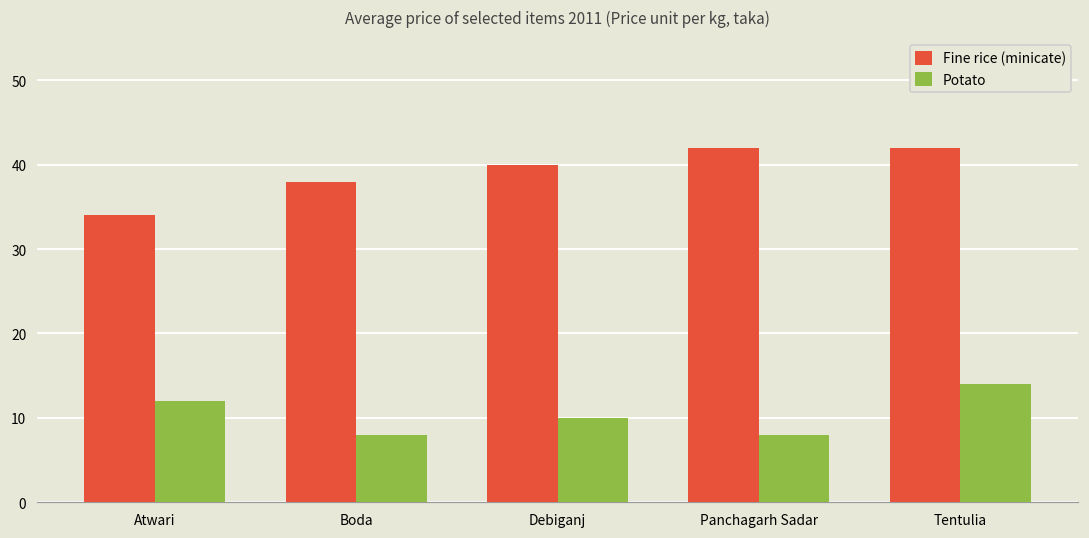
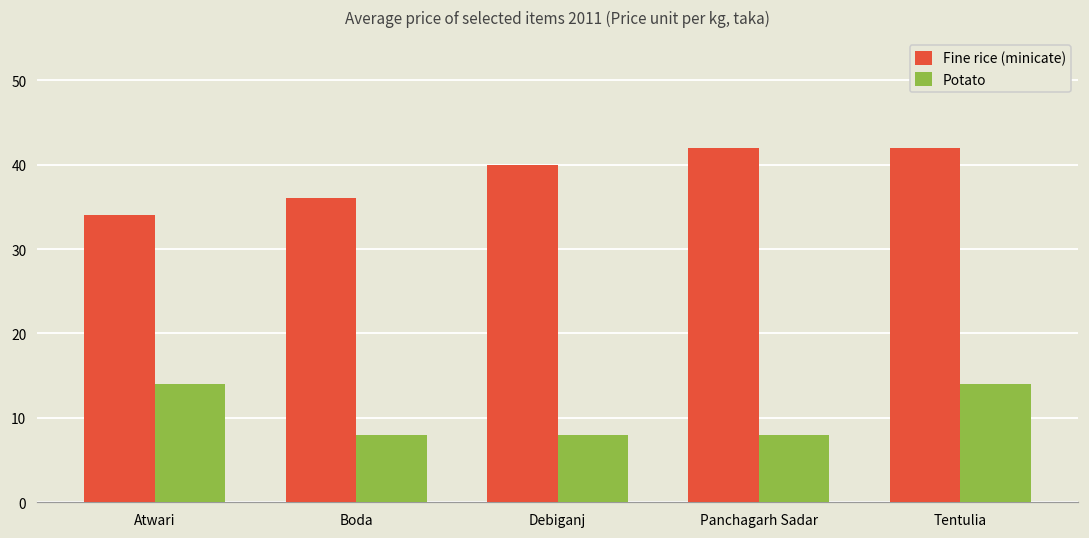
Potato, Atwari: 12 -> 14
Fine rice (minicate), Boda: 38 -> 36
Potato, Debiganj: 10 -> 8
